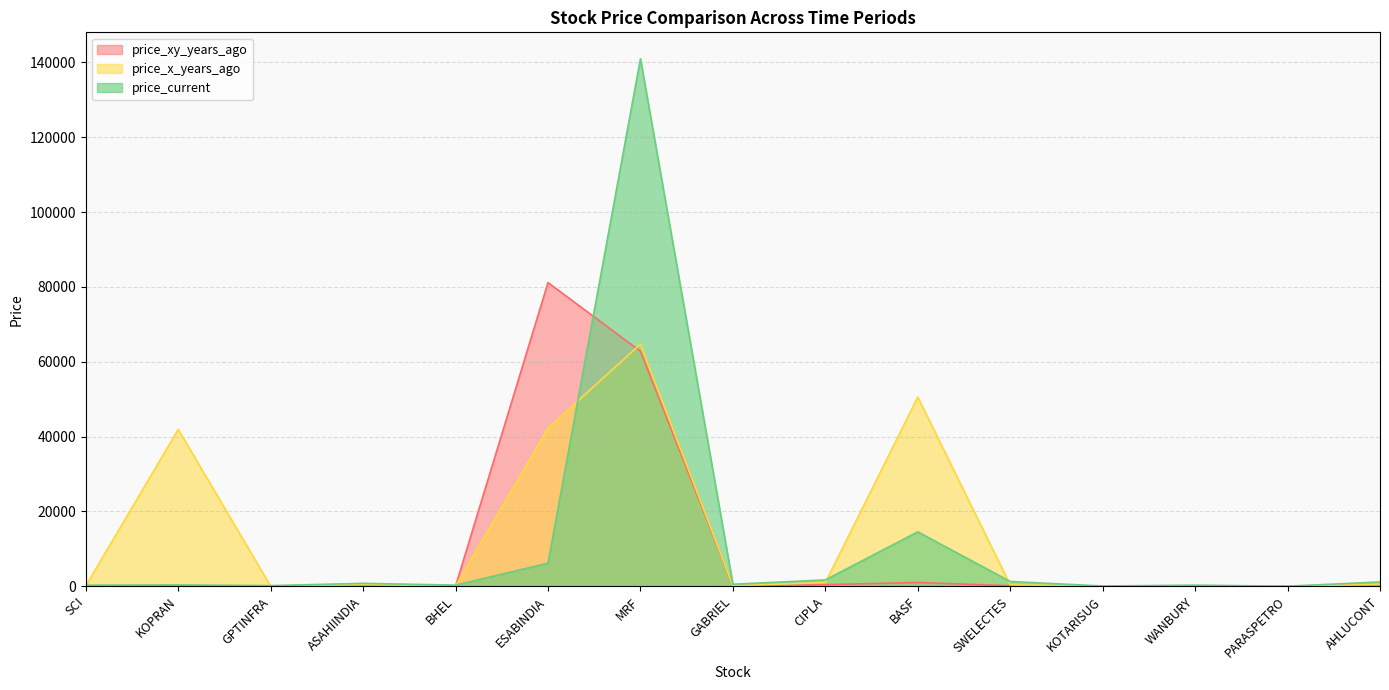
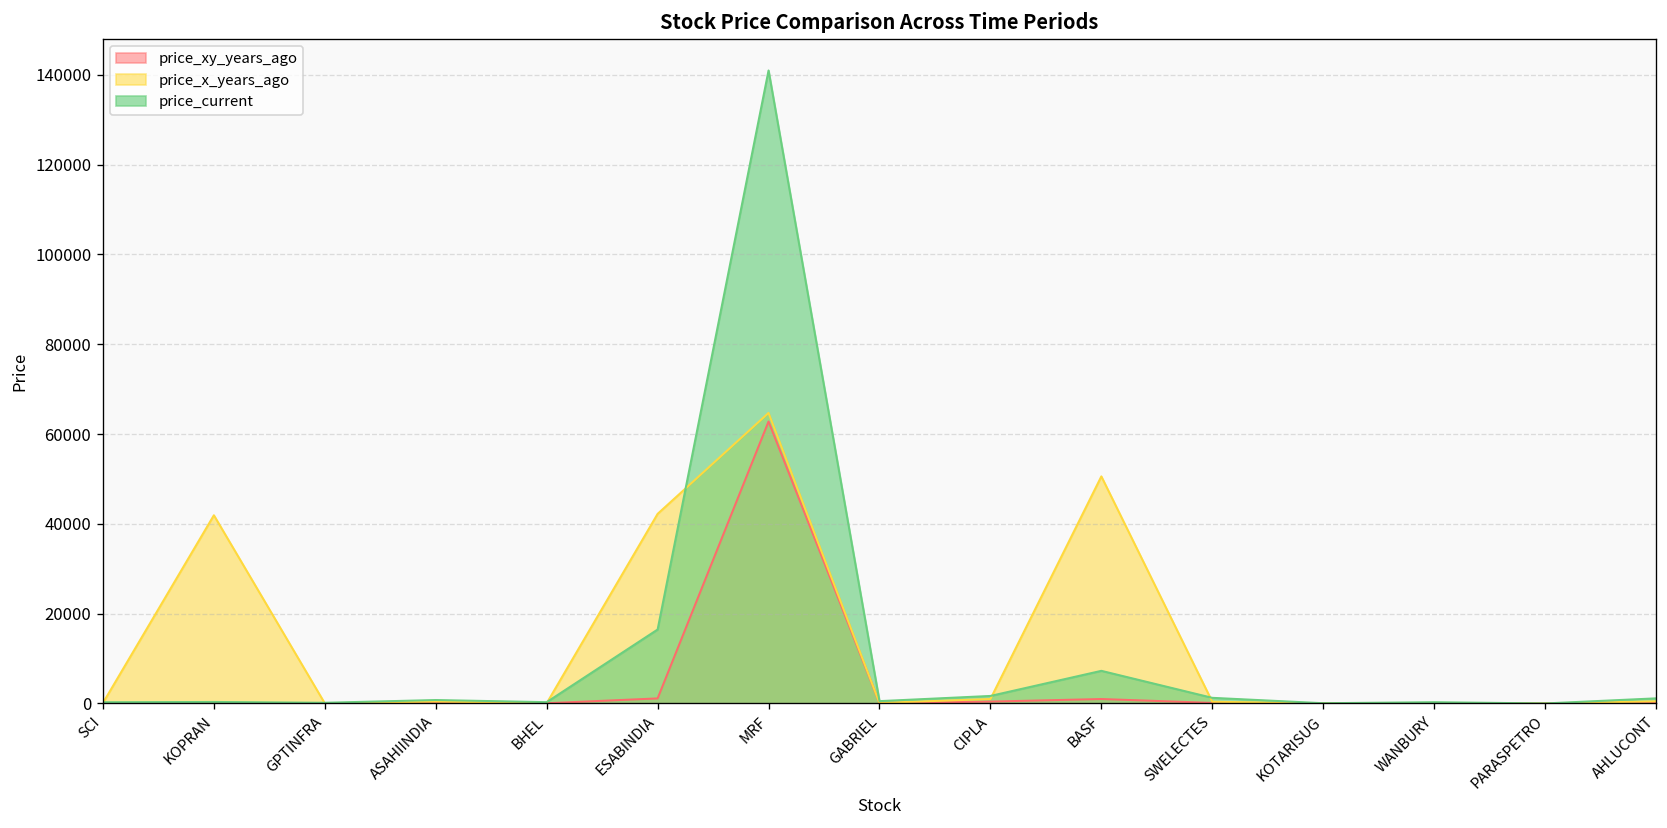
price_xy_years_ago, ESABINDIA: 81000 -> 1000
price_current, ESABINDIA: 6000 -> 16000
price_current, BASF: 15000 -> 7000
